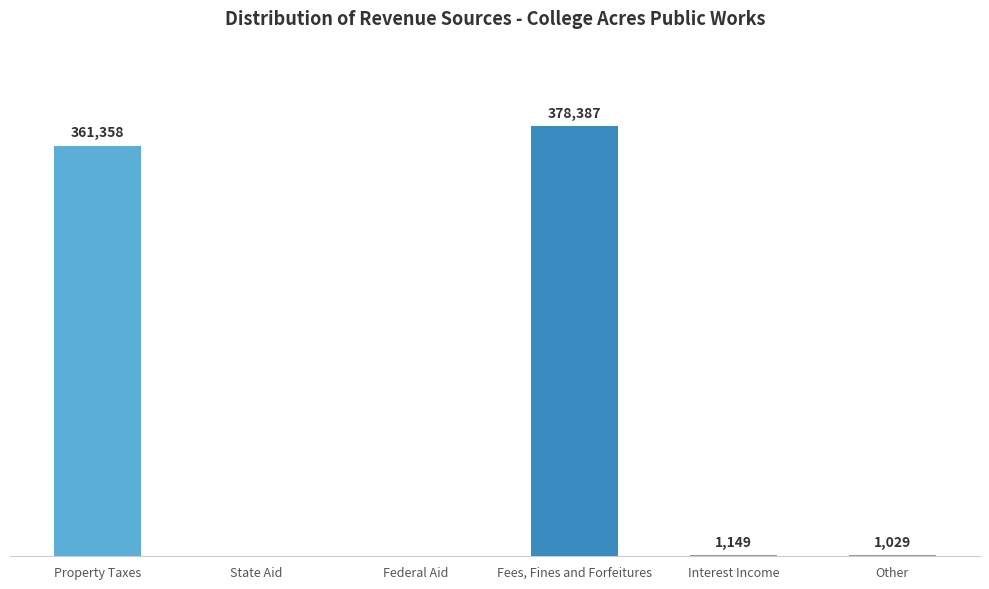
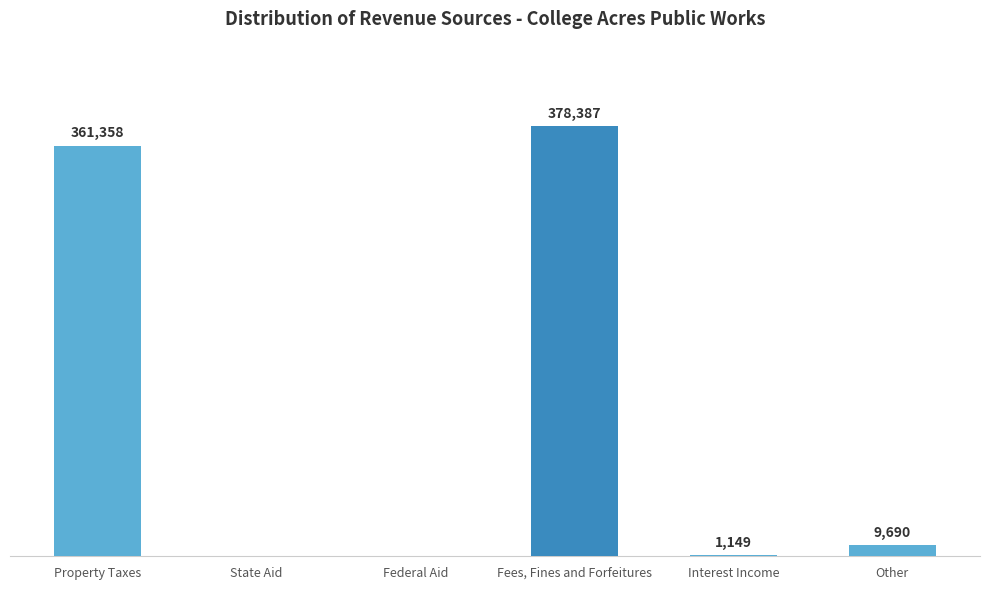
Other: 1,029 -> 9,690
